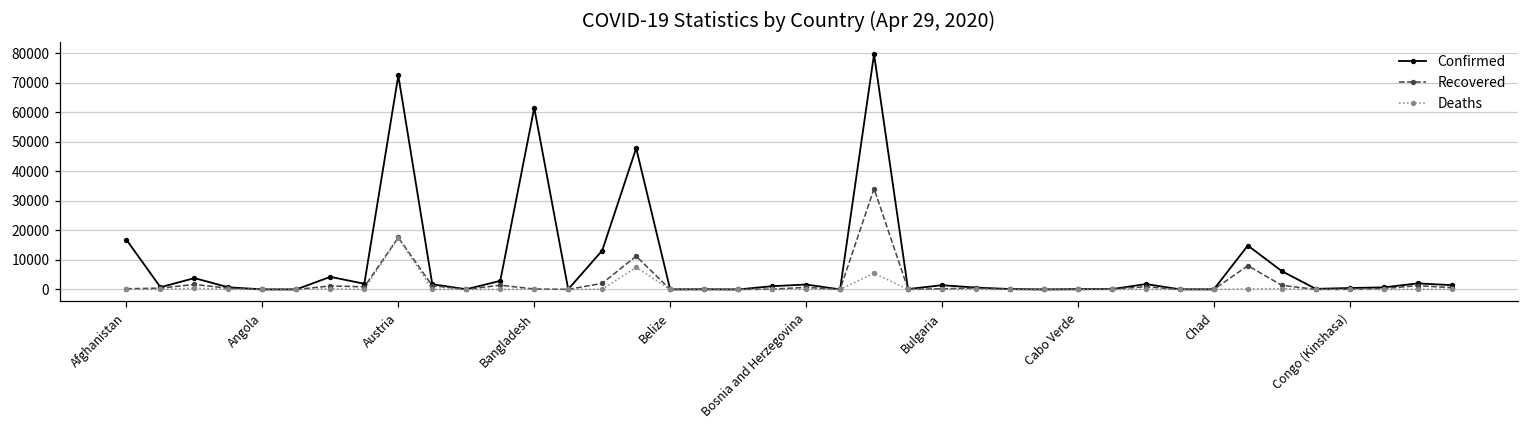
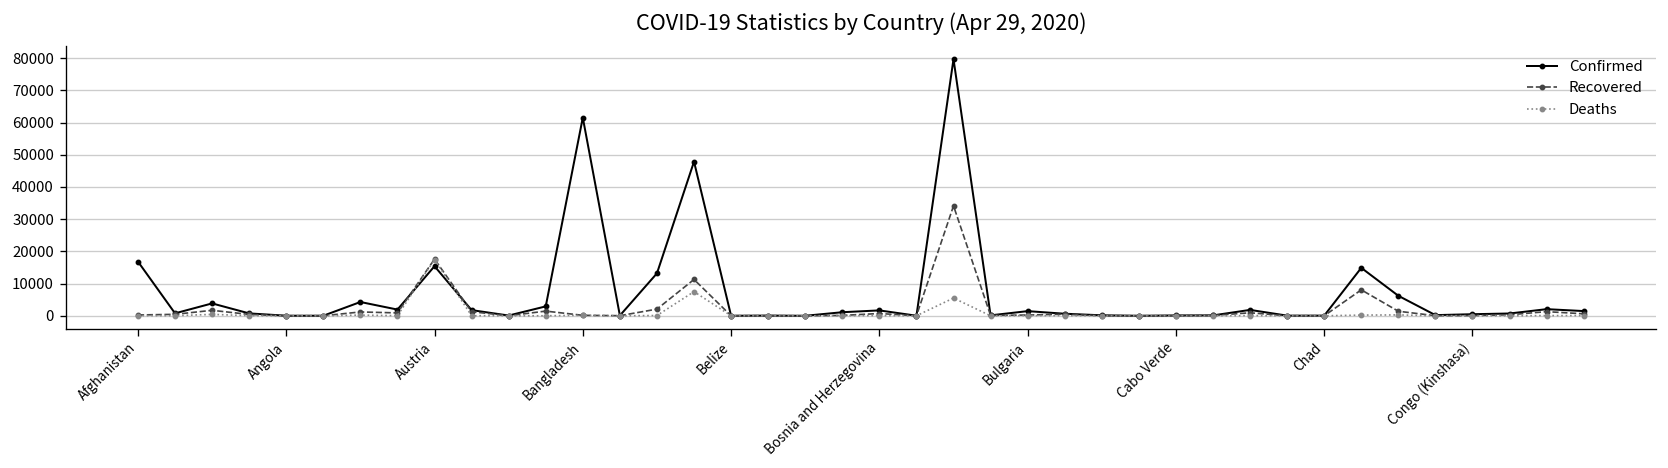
Confirmed, Austria: 72000 -> 15000
